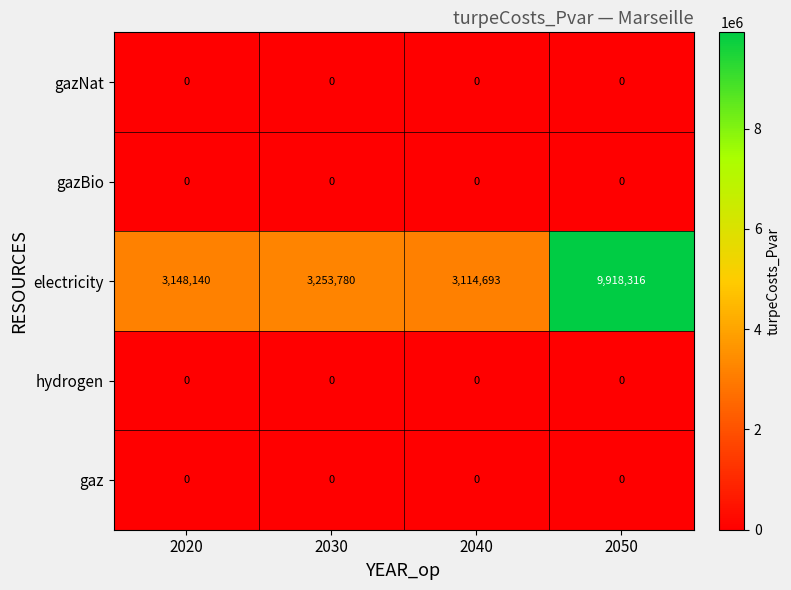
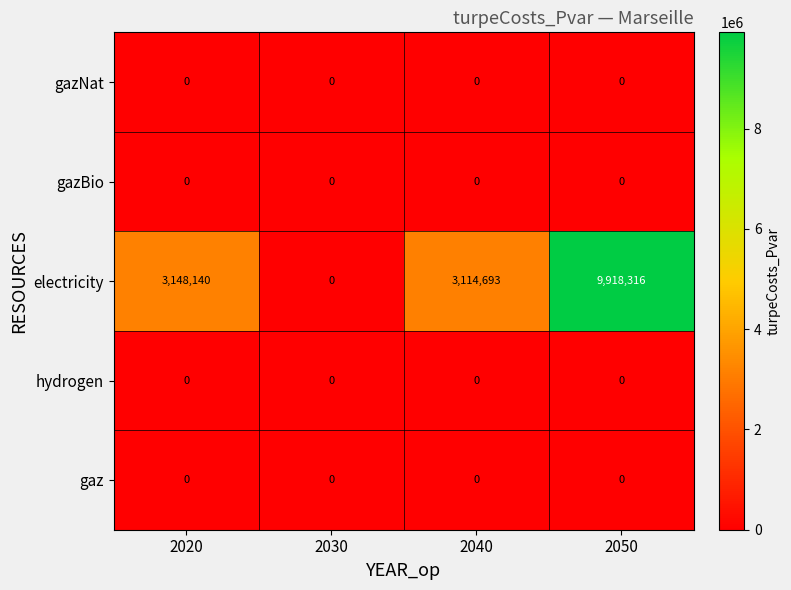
electricity, 2030: 3,253,780 -> 0
